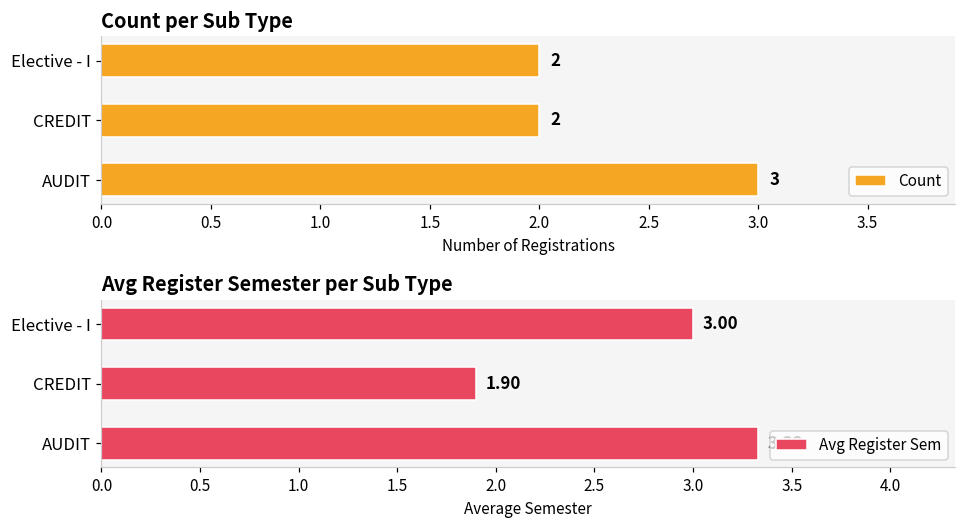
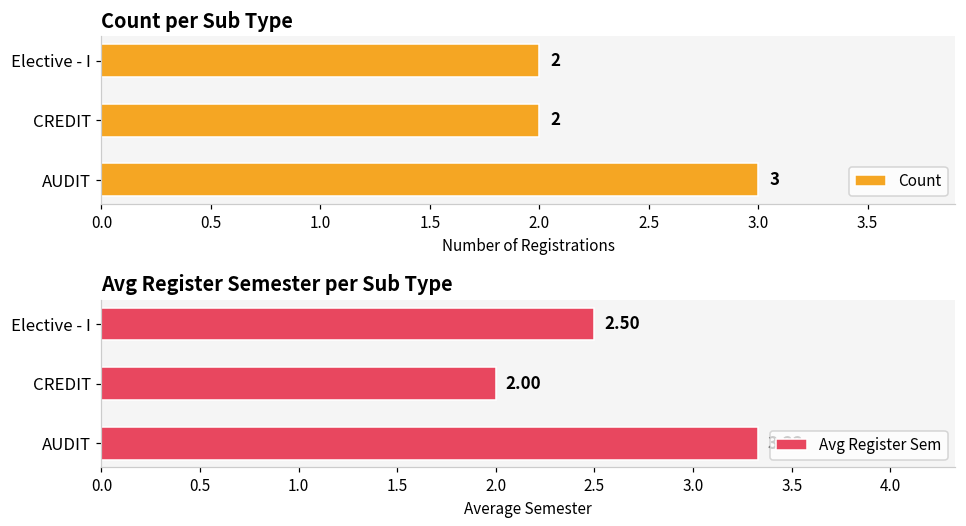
Avg Register Semester per Sub Type, Elective - I: 3.00 -> 2.50
Avg Register Semester per Sub Type, CREDIT: 1.90 -> 2.00
